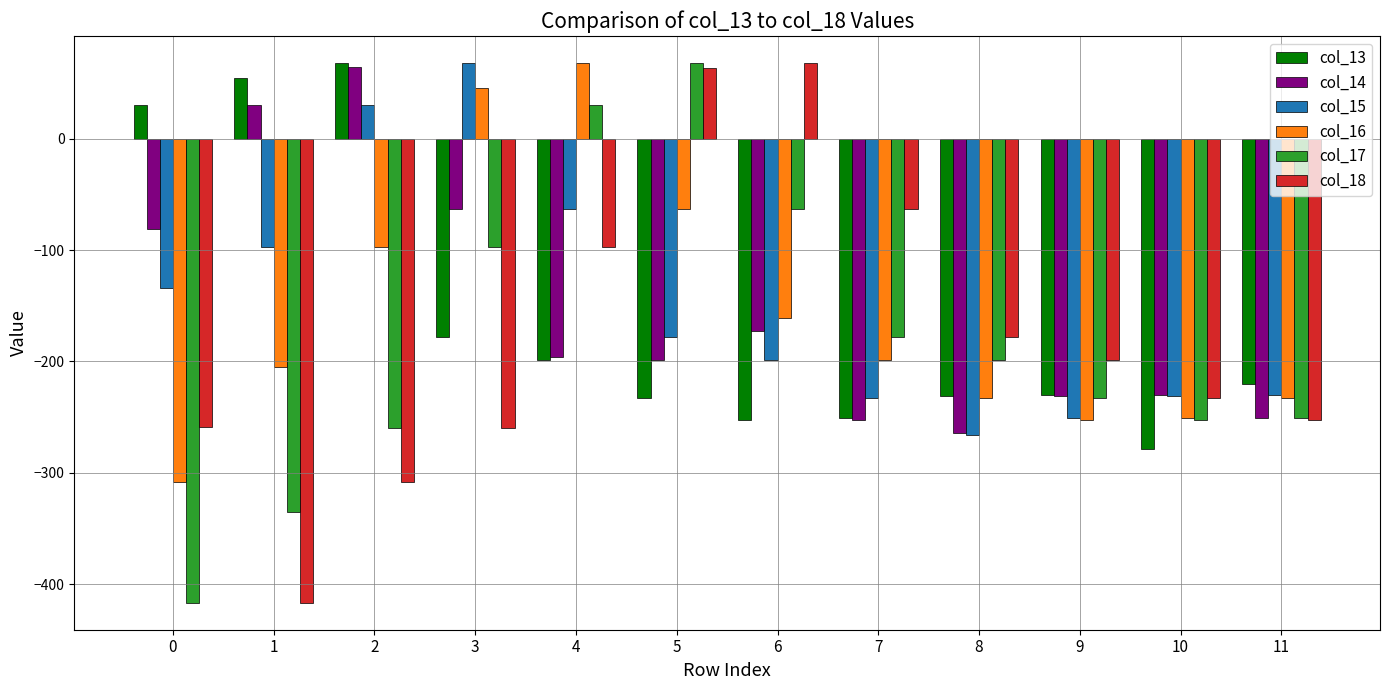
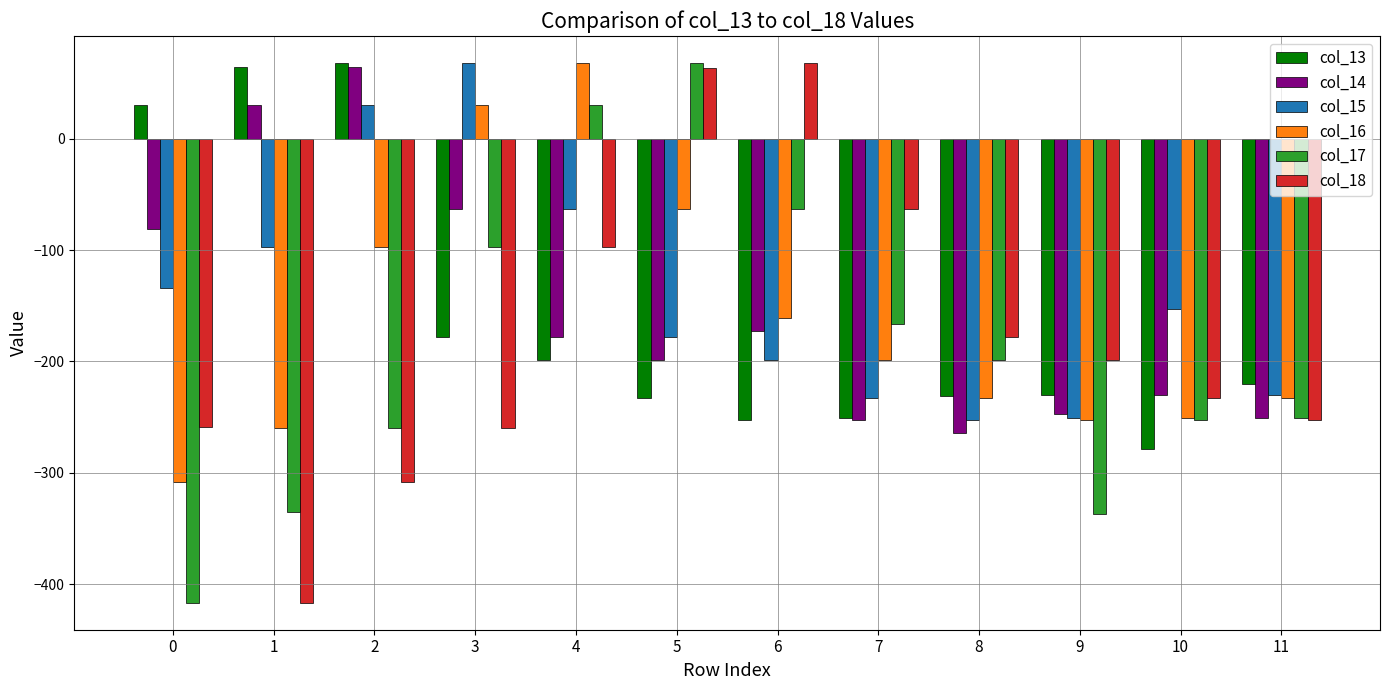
col_13, 1: 54 -> 65
col_16, 1: -205 -> -260
col_16, 3: 46 -> 30
col_14, 4: -196 -> -178
col_17, 7: -178 -> -167
col_15, 8: -266 -> -252
col_14, 9: -231 -> -247
col_17, 9: -233 -> -337
col_15, 10: -231 -> -153
